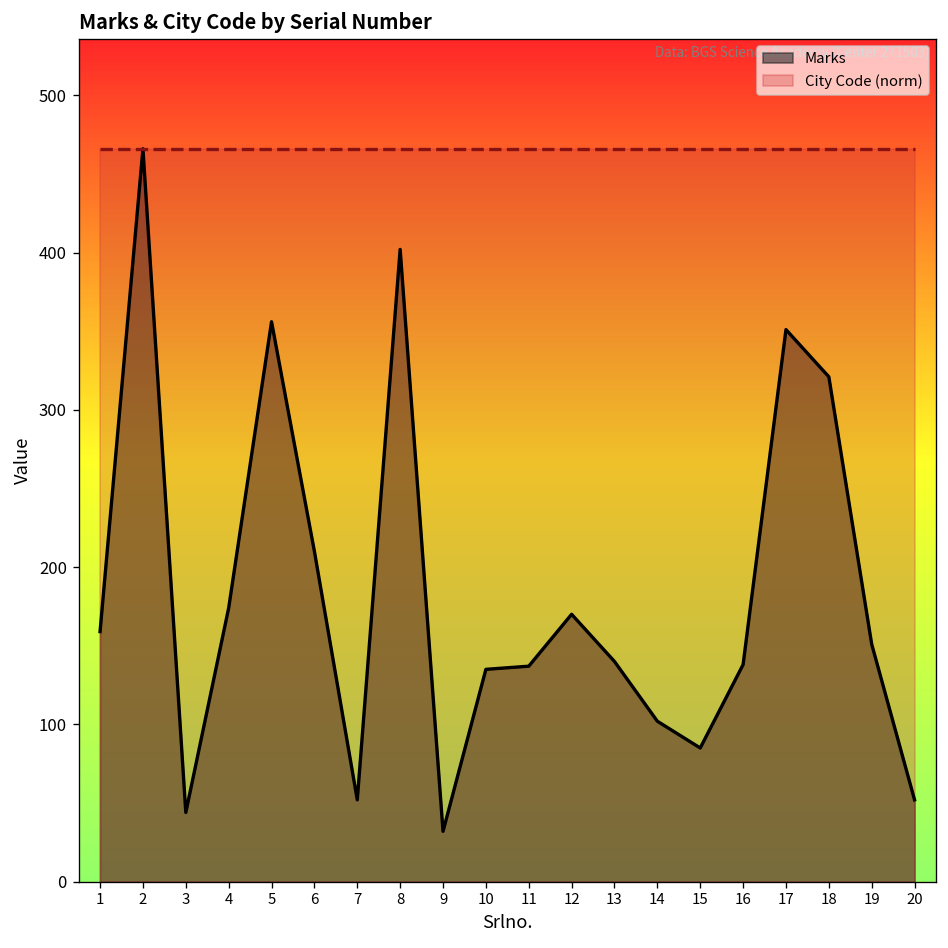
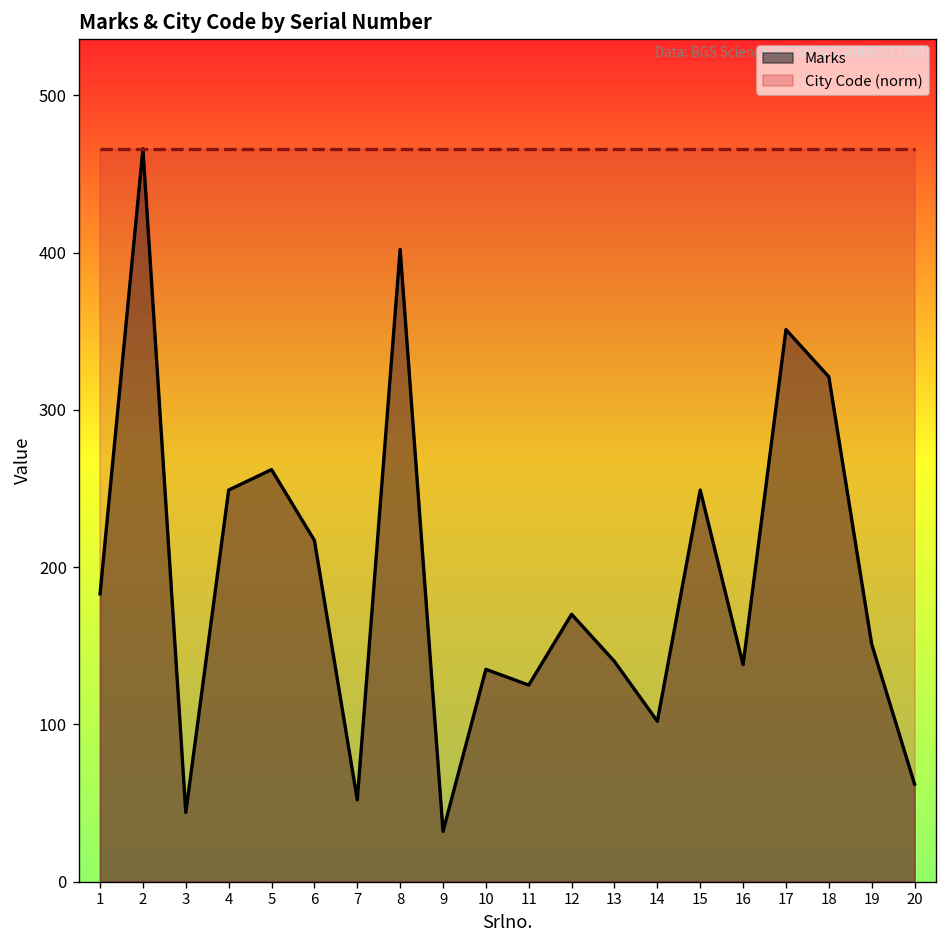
Marks, 1: 159 -> 183
Marks, 4: 174 -> 249
Marks, 5: 356 -> 262
Marks, 6: 210 -> 217
Marks, 11: 137 -> 125
Marks, 15: 85 -> 249
Marks, 20: 52 -> 62
